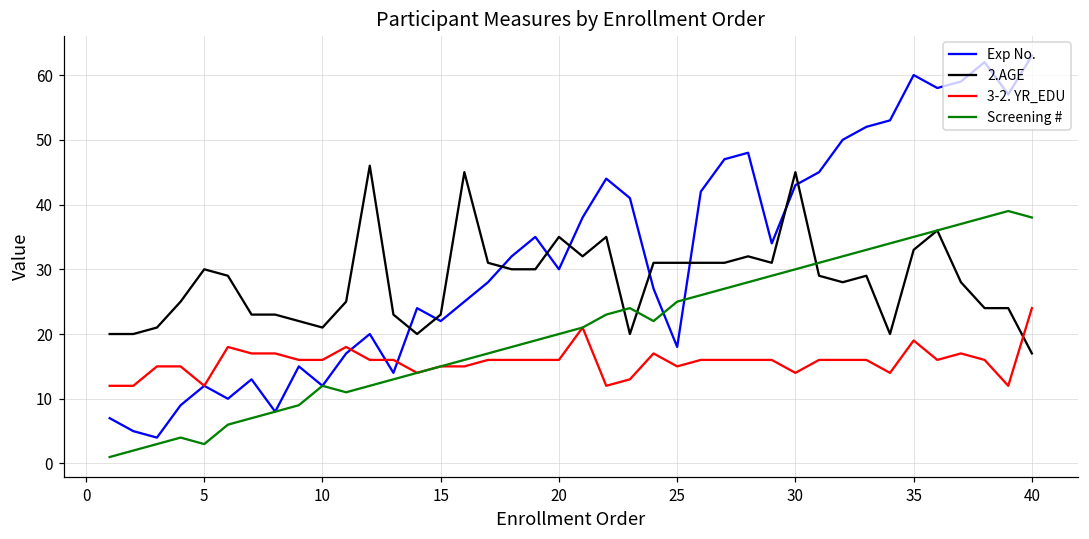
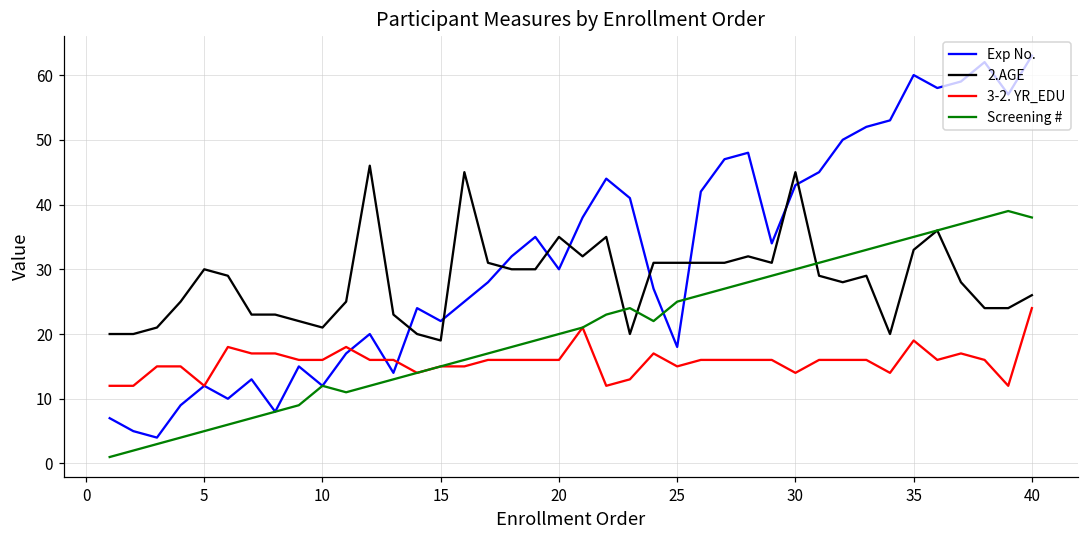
Screening #, 5: 3 -> 5
2.AGE, 15: 23 -> 19
2.AGE, 40: 17 -> 26
